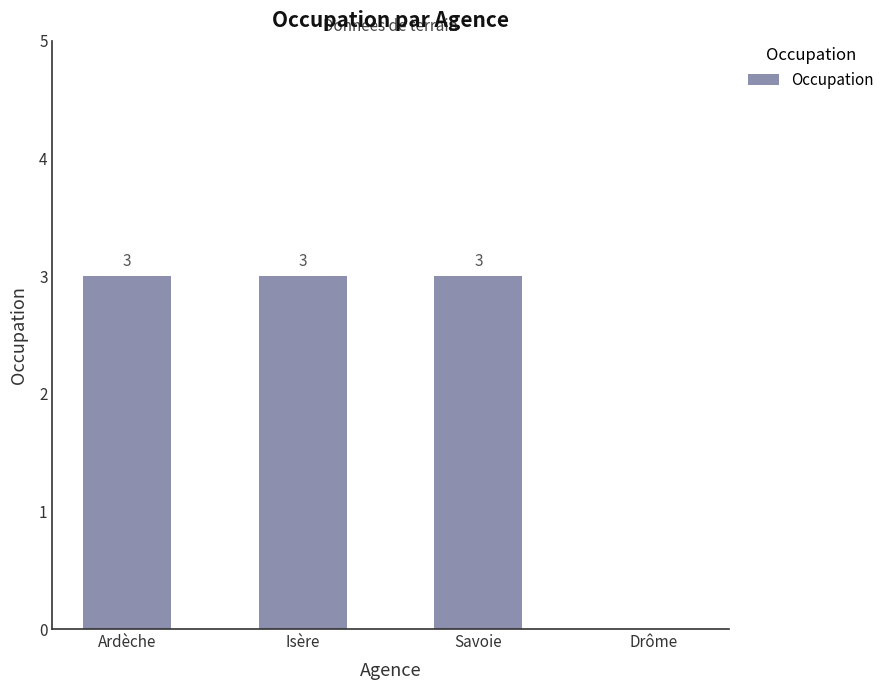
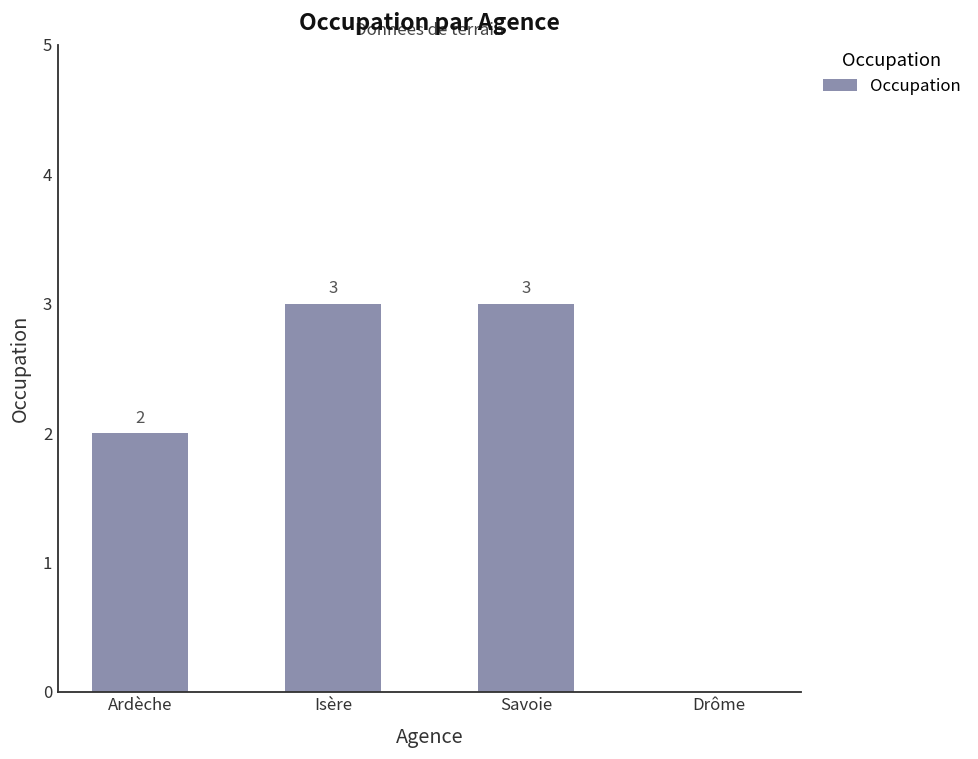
Ardèche: 3 -> 2
